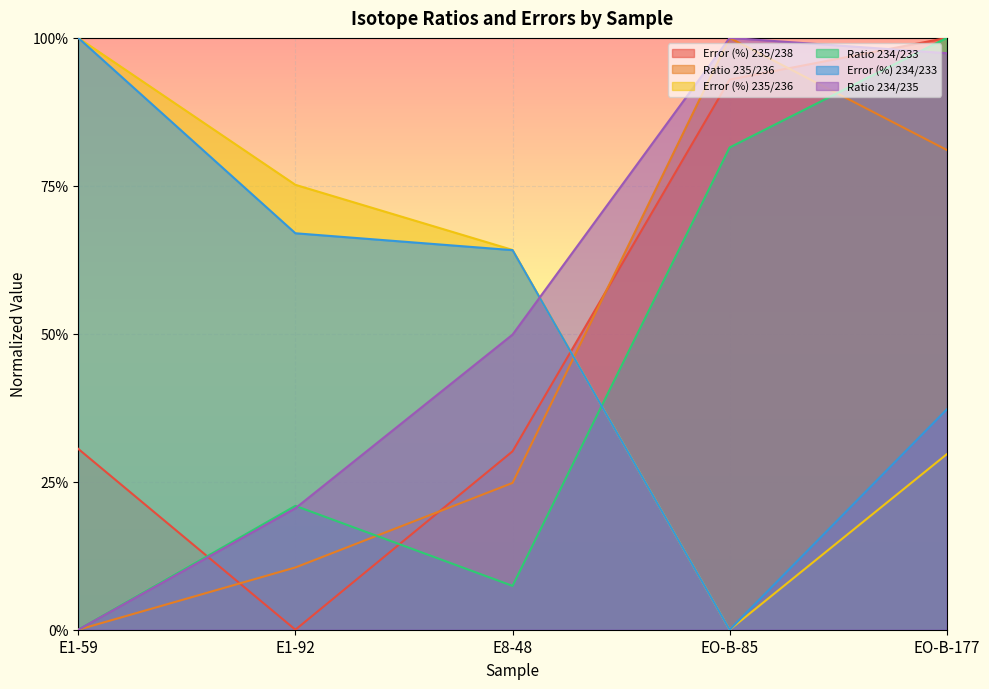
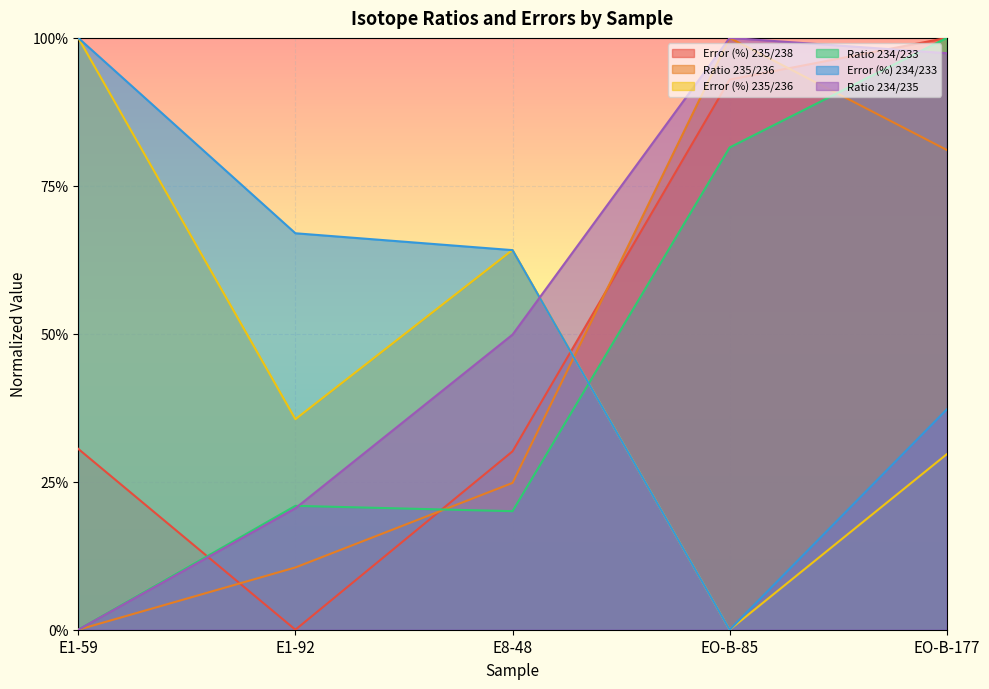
Error (%) 235/236, E1-92: 75% -> 36%
Ratio 234/233, E8-48: 7% -> 20%
